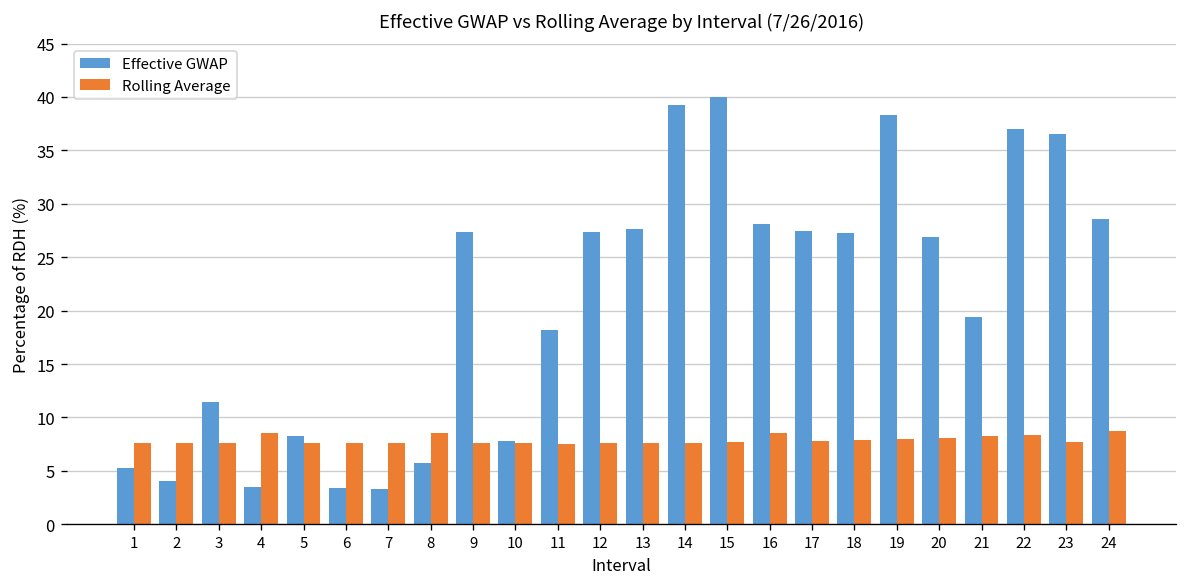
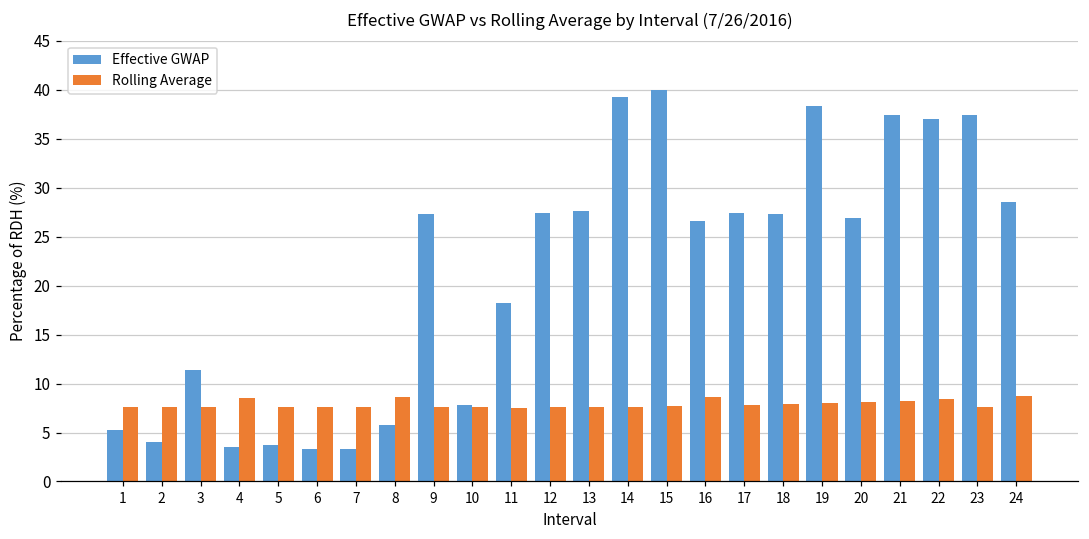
Effective GWAP, 5: 8 -> 4
Effective GWAP, 16: 28 -> 27
Effective GWAP, 21: 19 -> 37
Effective GWAP, 23: 36.5 -> 37.4
